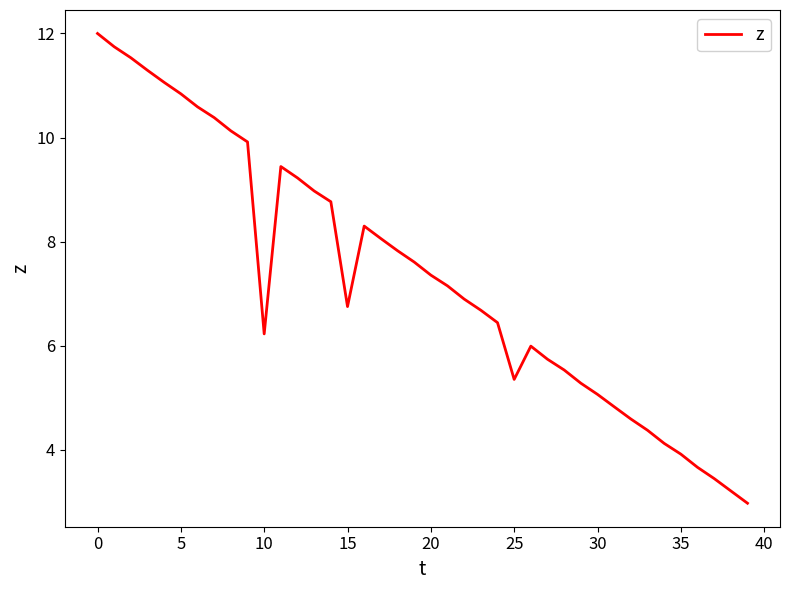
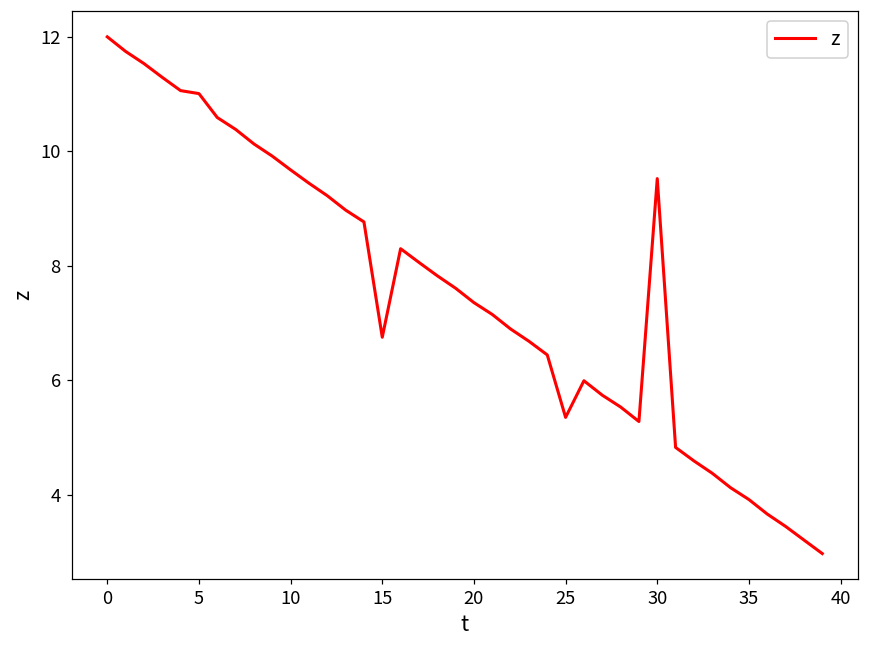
5: 10.8 -> 11.0
10: 6.2 -> 9.7
30: 5.1 -> 9.5
